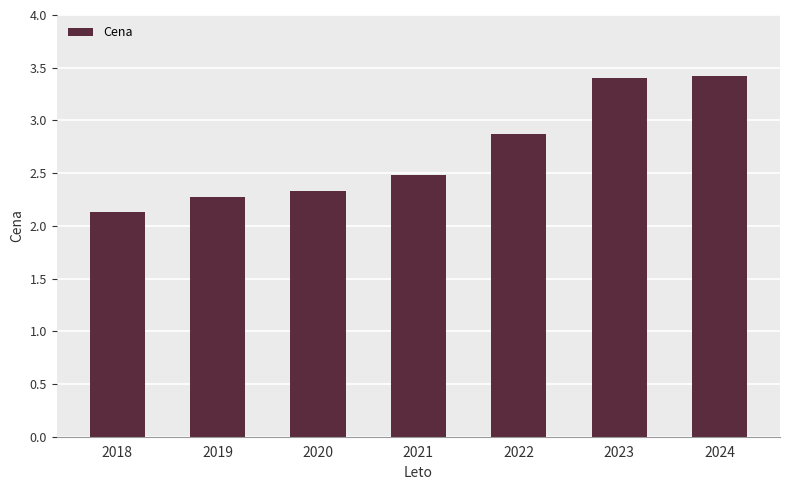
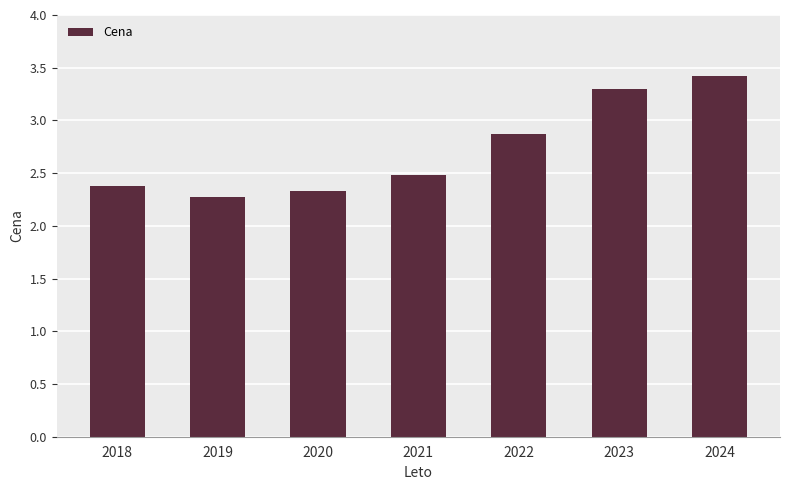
2018: 2.13 -> 2.38
2023: 3.4 -> 3.3
